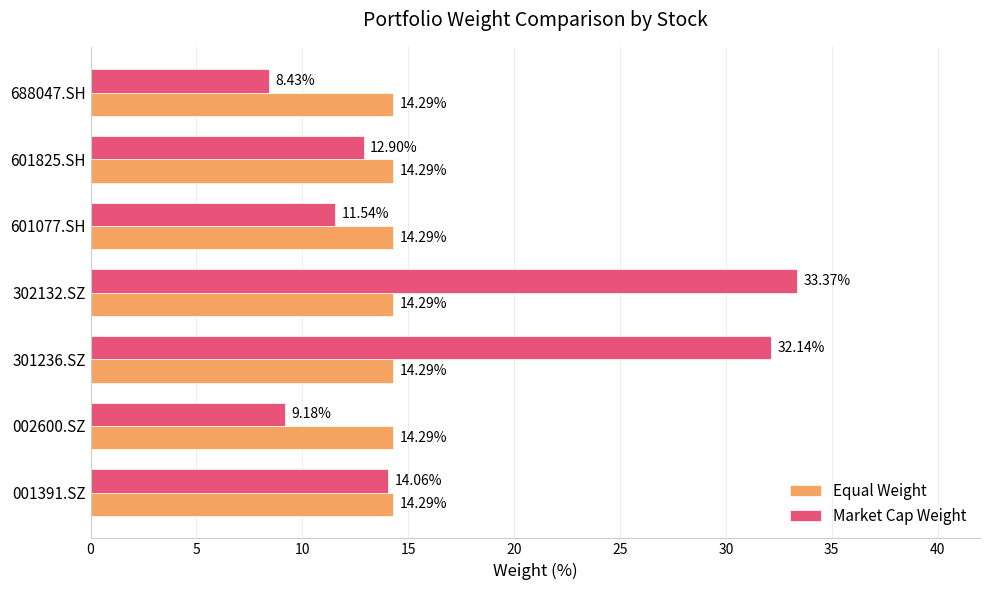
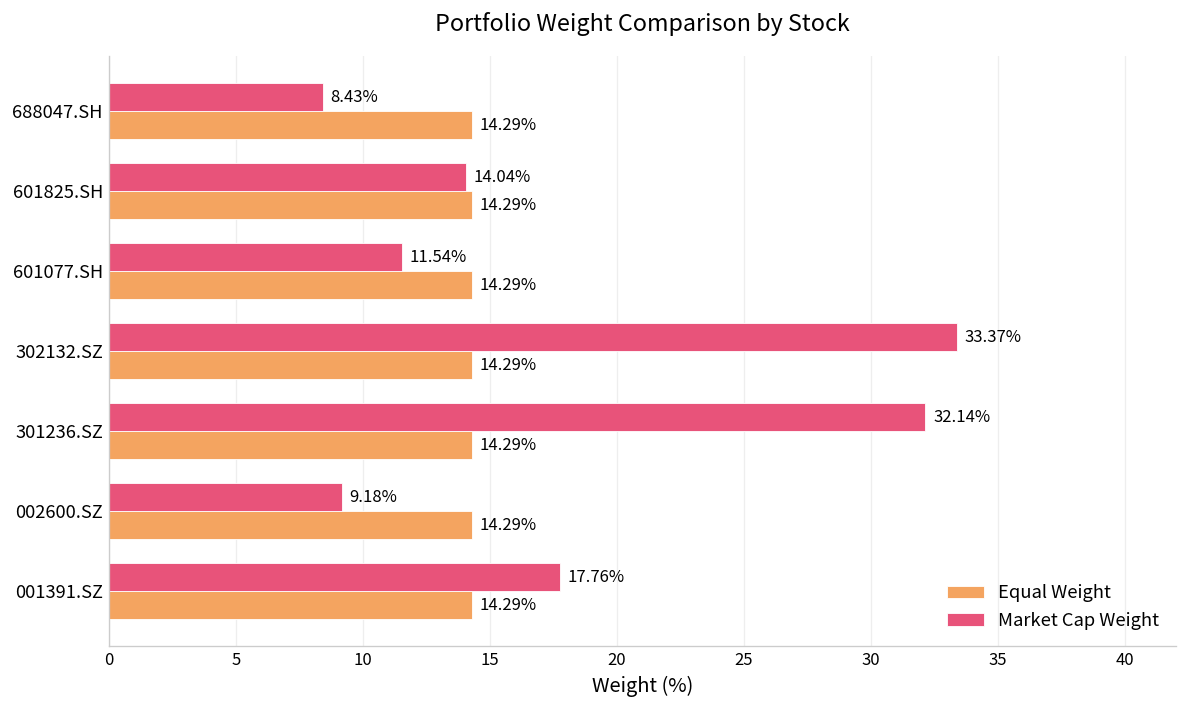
Market Cap Weight, 601825.SH: 12.90% -> 14.04%
Market Cap Weight, 001391.SZ: 14.06% -> 17.76%
